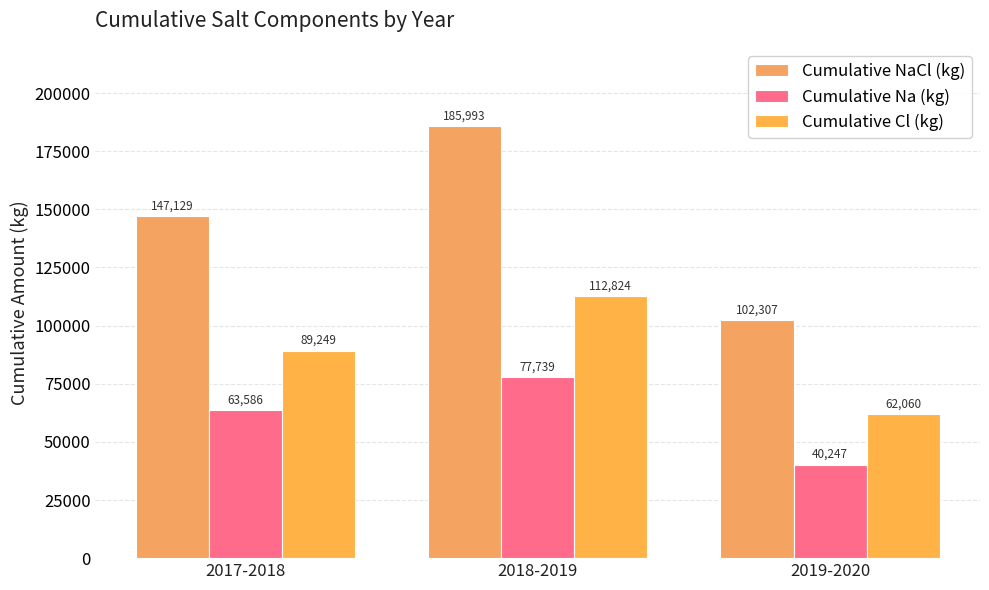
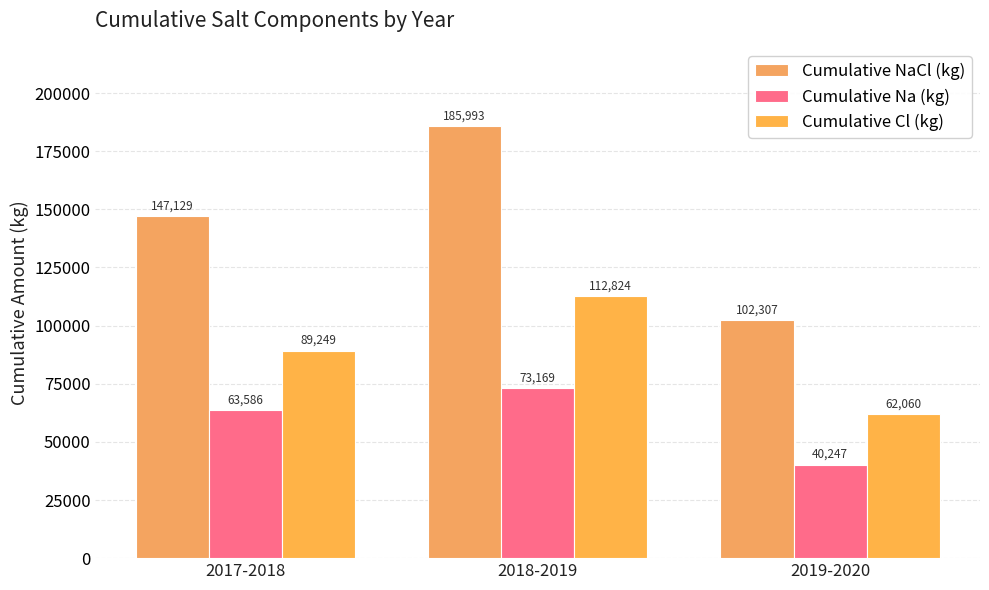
Cumulative Na (kg), 2018-2019: 77,739 -> 73,169
